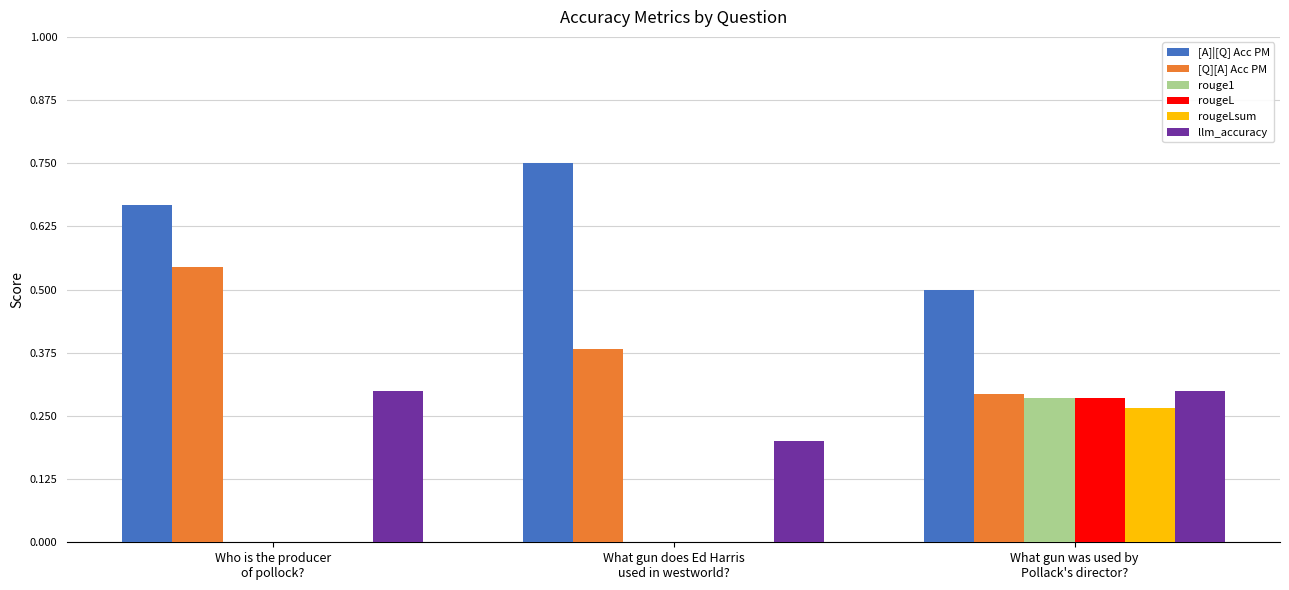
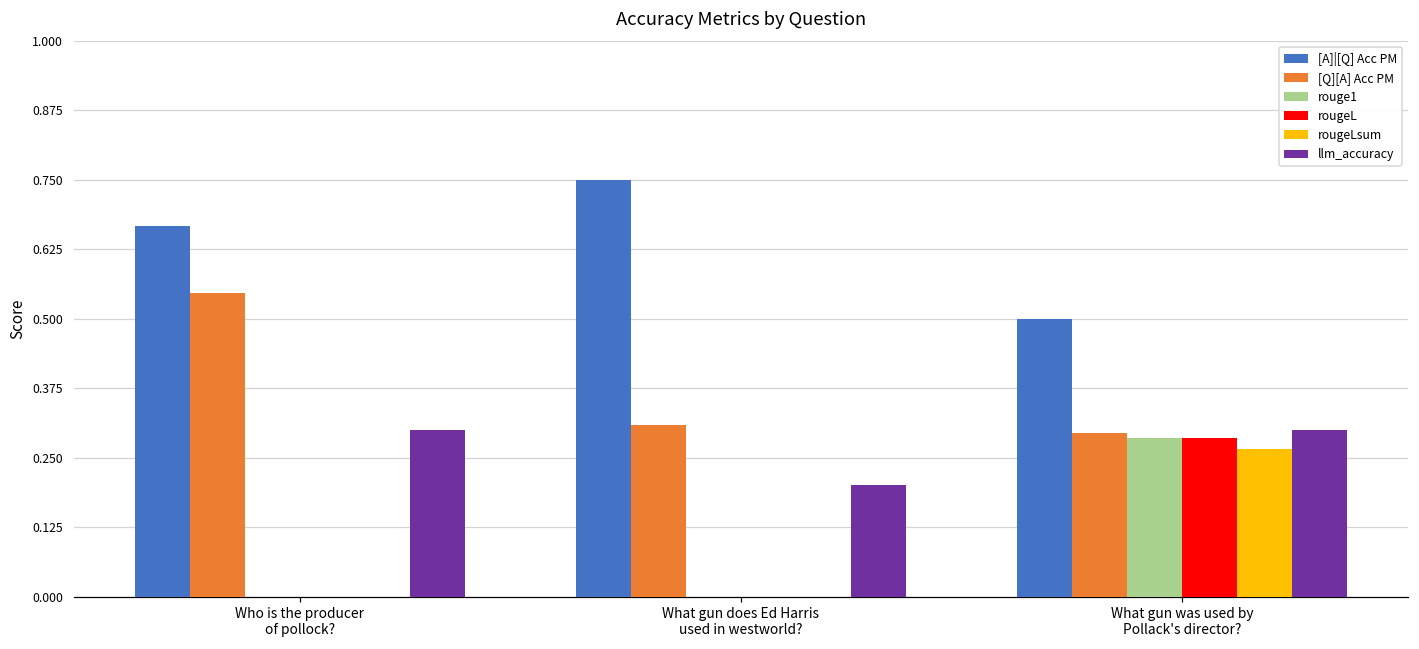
[Q][A] Acc PM, What gun does Ed Harris used in westworld?: 0.38 -> 0.31
